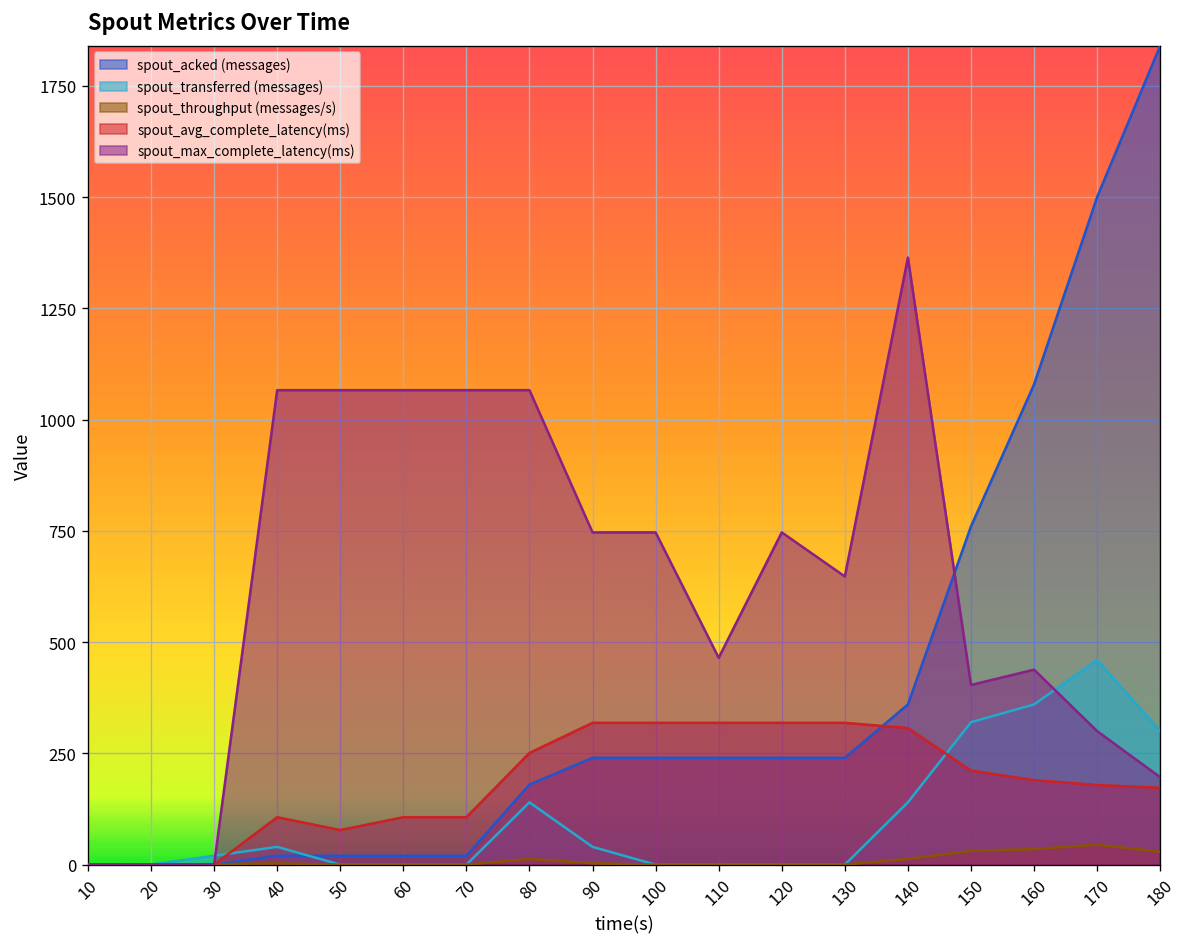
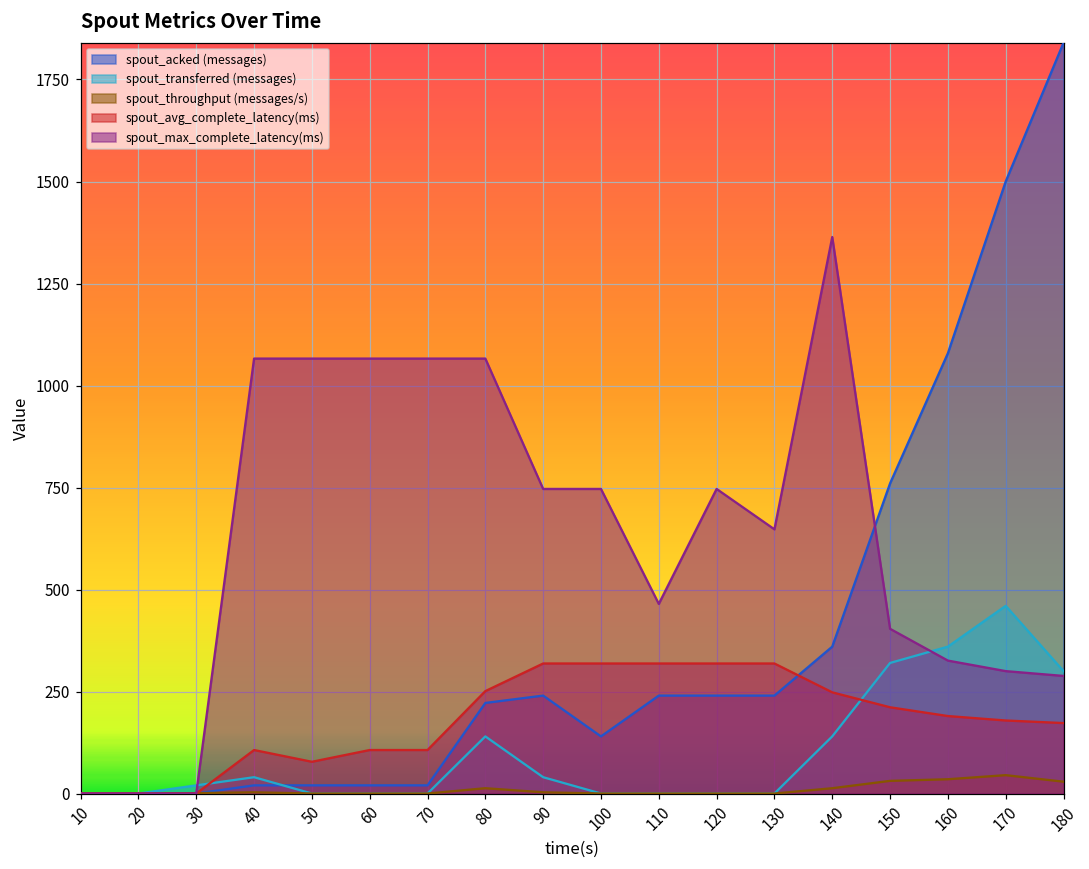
spout_acked (messages), 80: 180 -> 220
spout_acked (messages), 100: 240 -> 140
spout_avg_complete_latency(ms), 140: 310 -> 250
spout_max_complete_latency(ms), 160: 440 -> 330
spout_max_complete_latency(ms), 180: 200 -> 290
